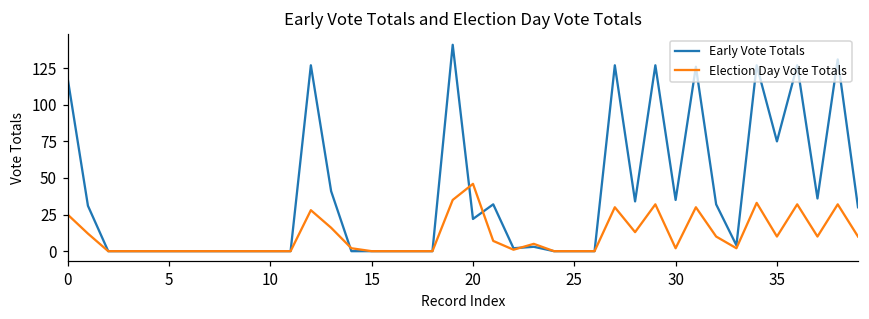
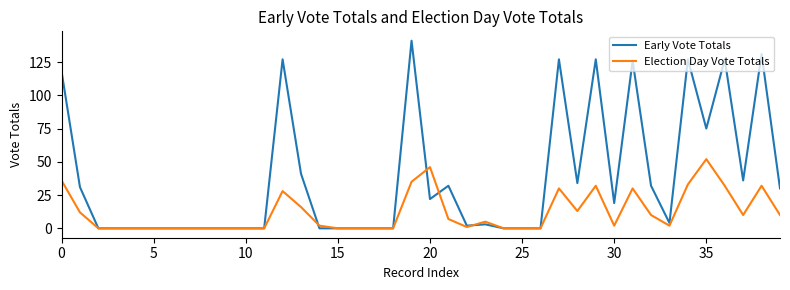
Election Day Vote Totals, 0: 25 -> 36
Early Vote Totals, 30: 35 -> 19
Election Day Vote Totals, 35: 10 -> 52
